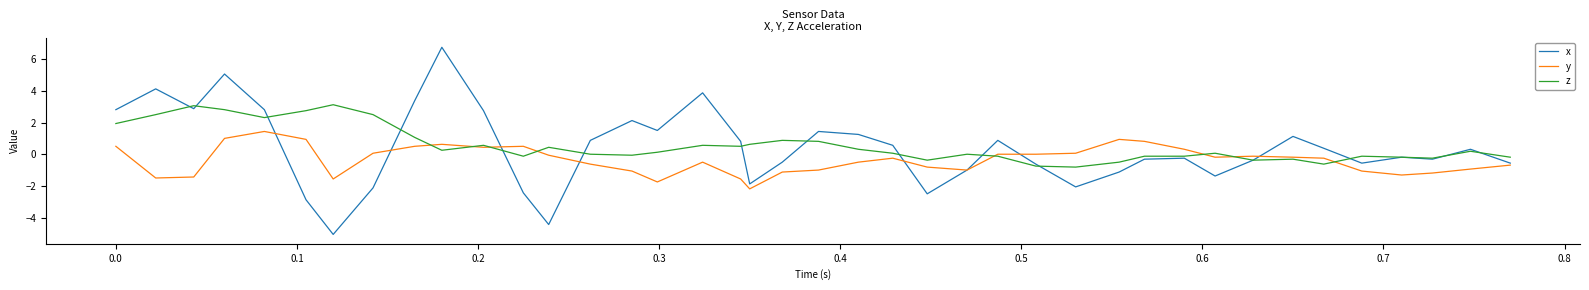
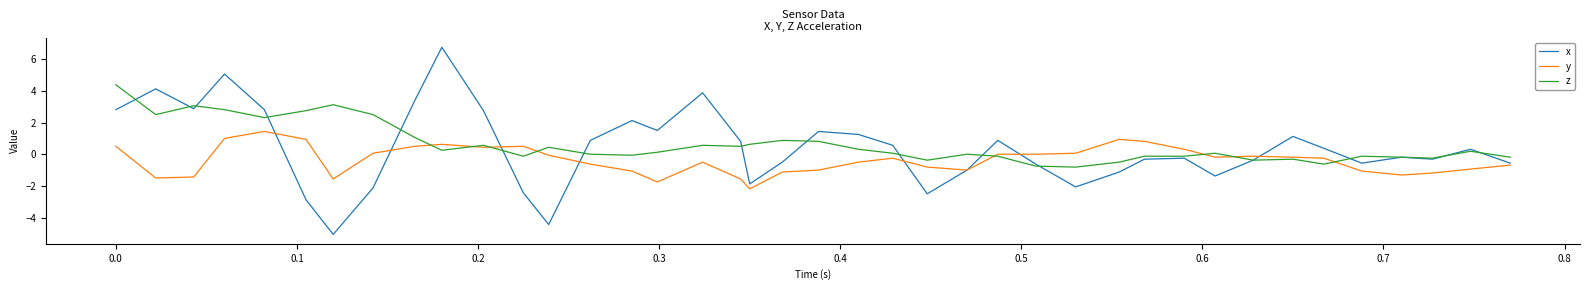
z, 0.0: 1.9 -> 4.4
